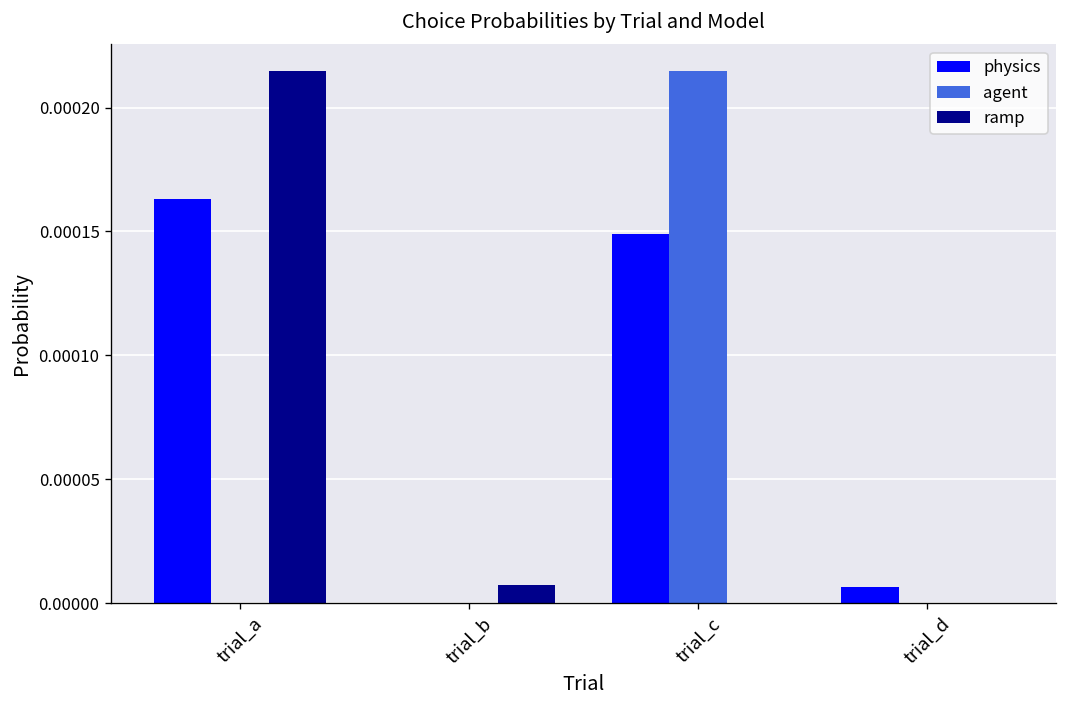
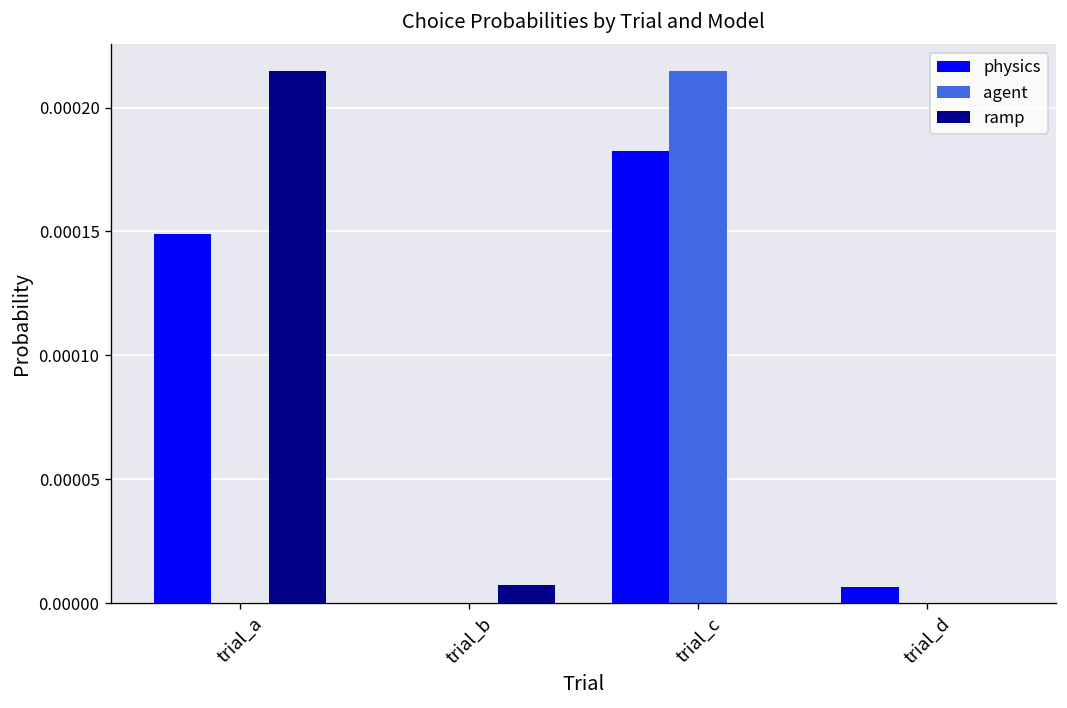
physics, trial_a: 0.000163 -> 0.000149
physics, trial_c: 0.000149 -> 0.000182
